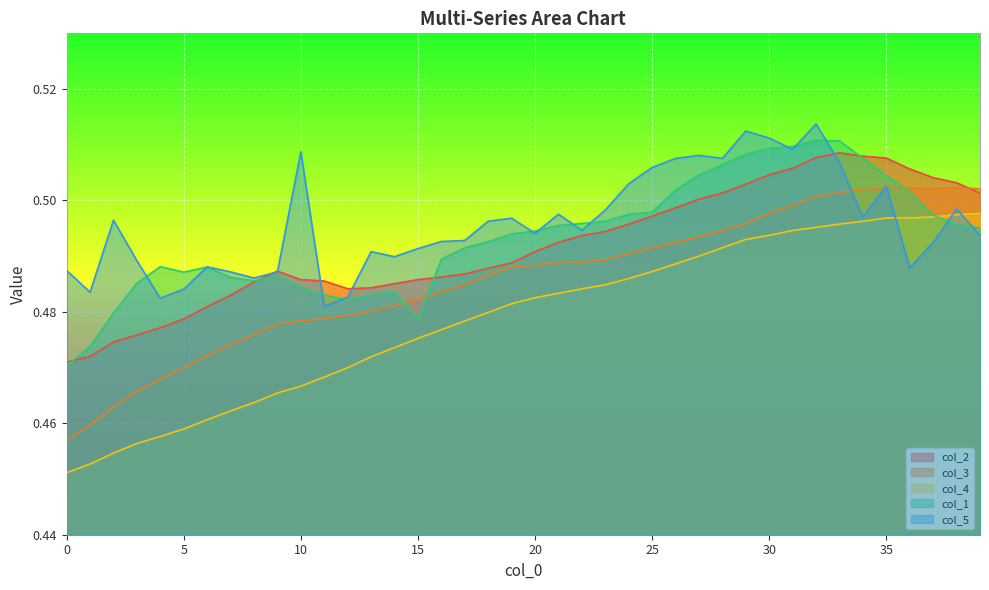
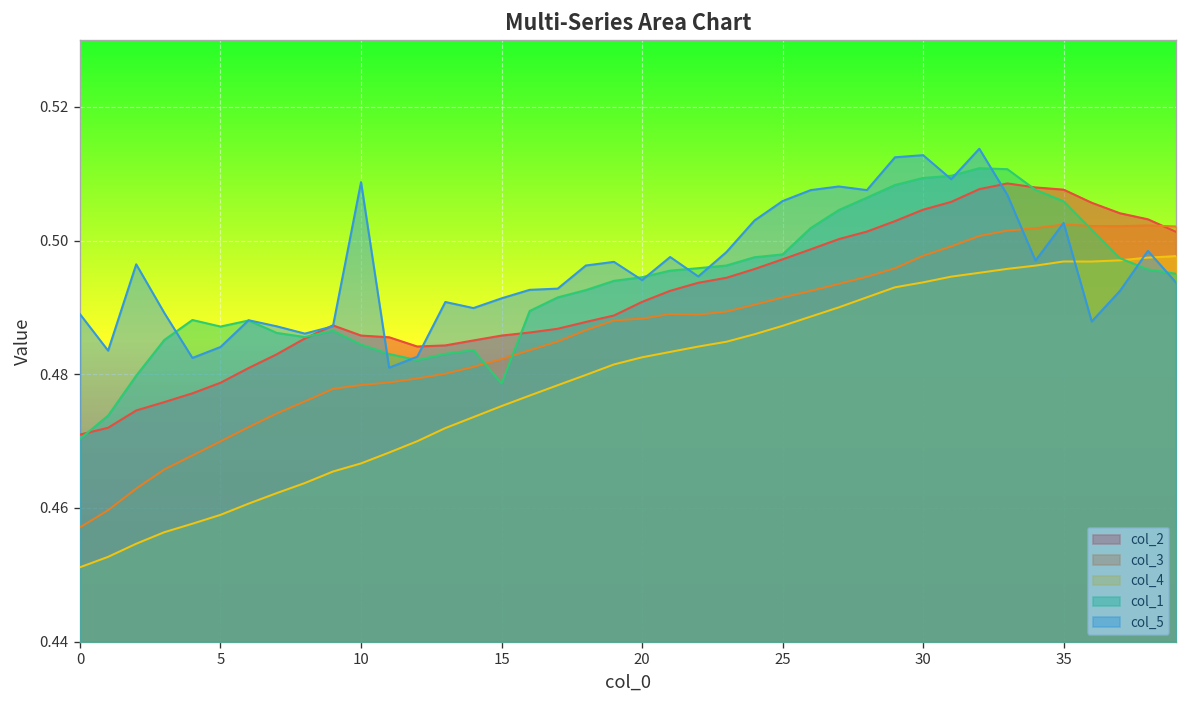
col_5, 0: 0.487 -> 0.489
col_5, 30: 0.511 -> 0.513
col_1, 35: 0.504 -> 0.506
